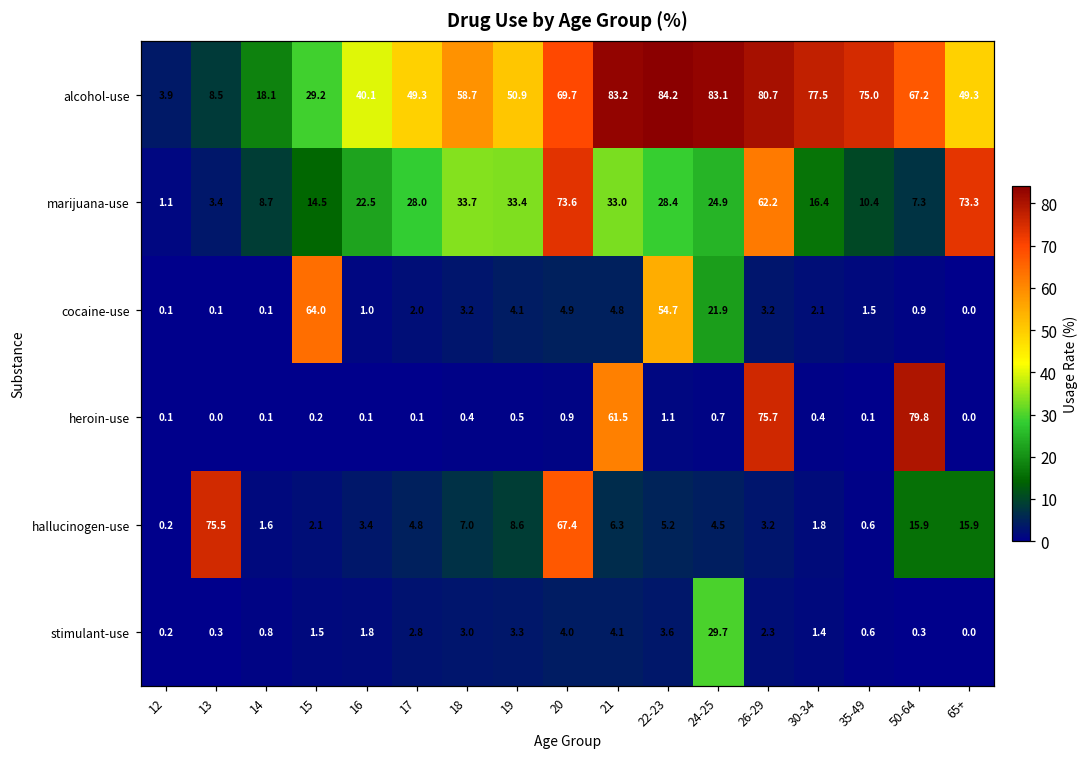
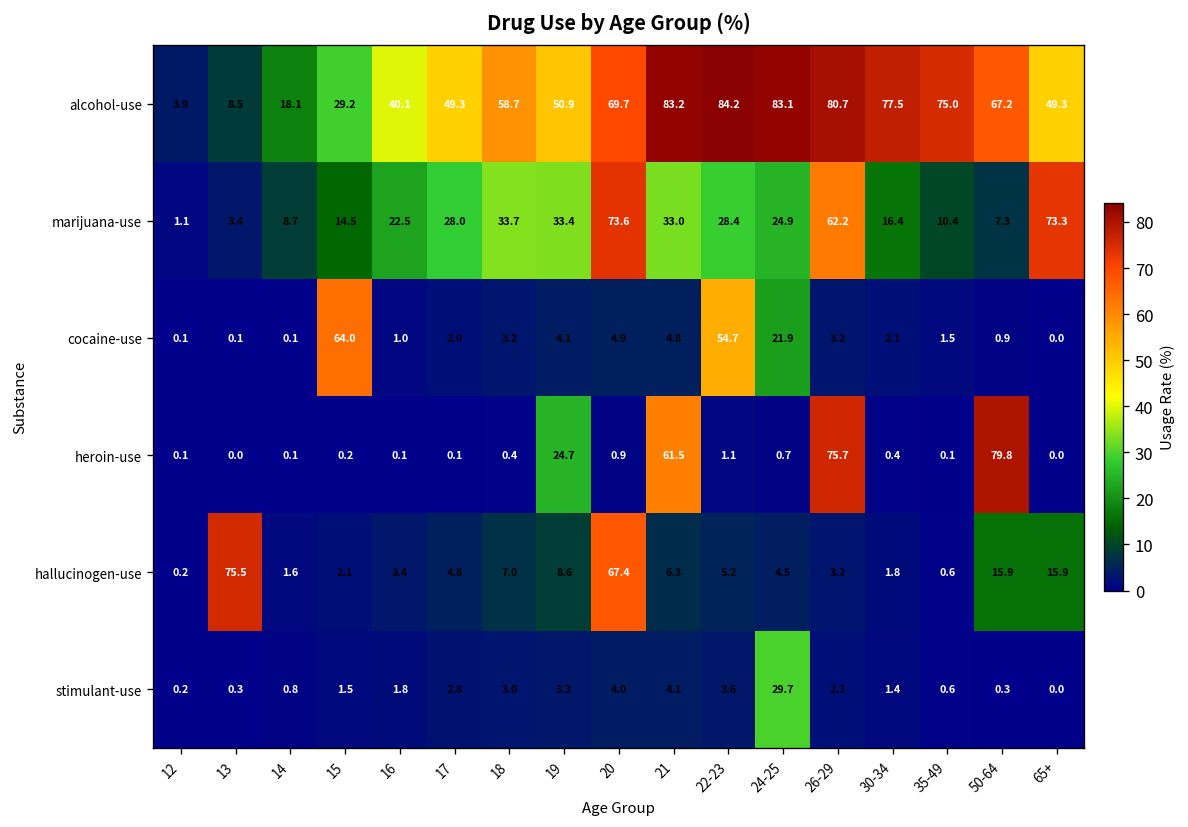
heroin-use, 19: 0.5 -> 24.7
